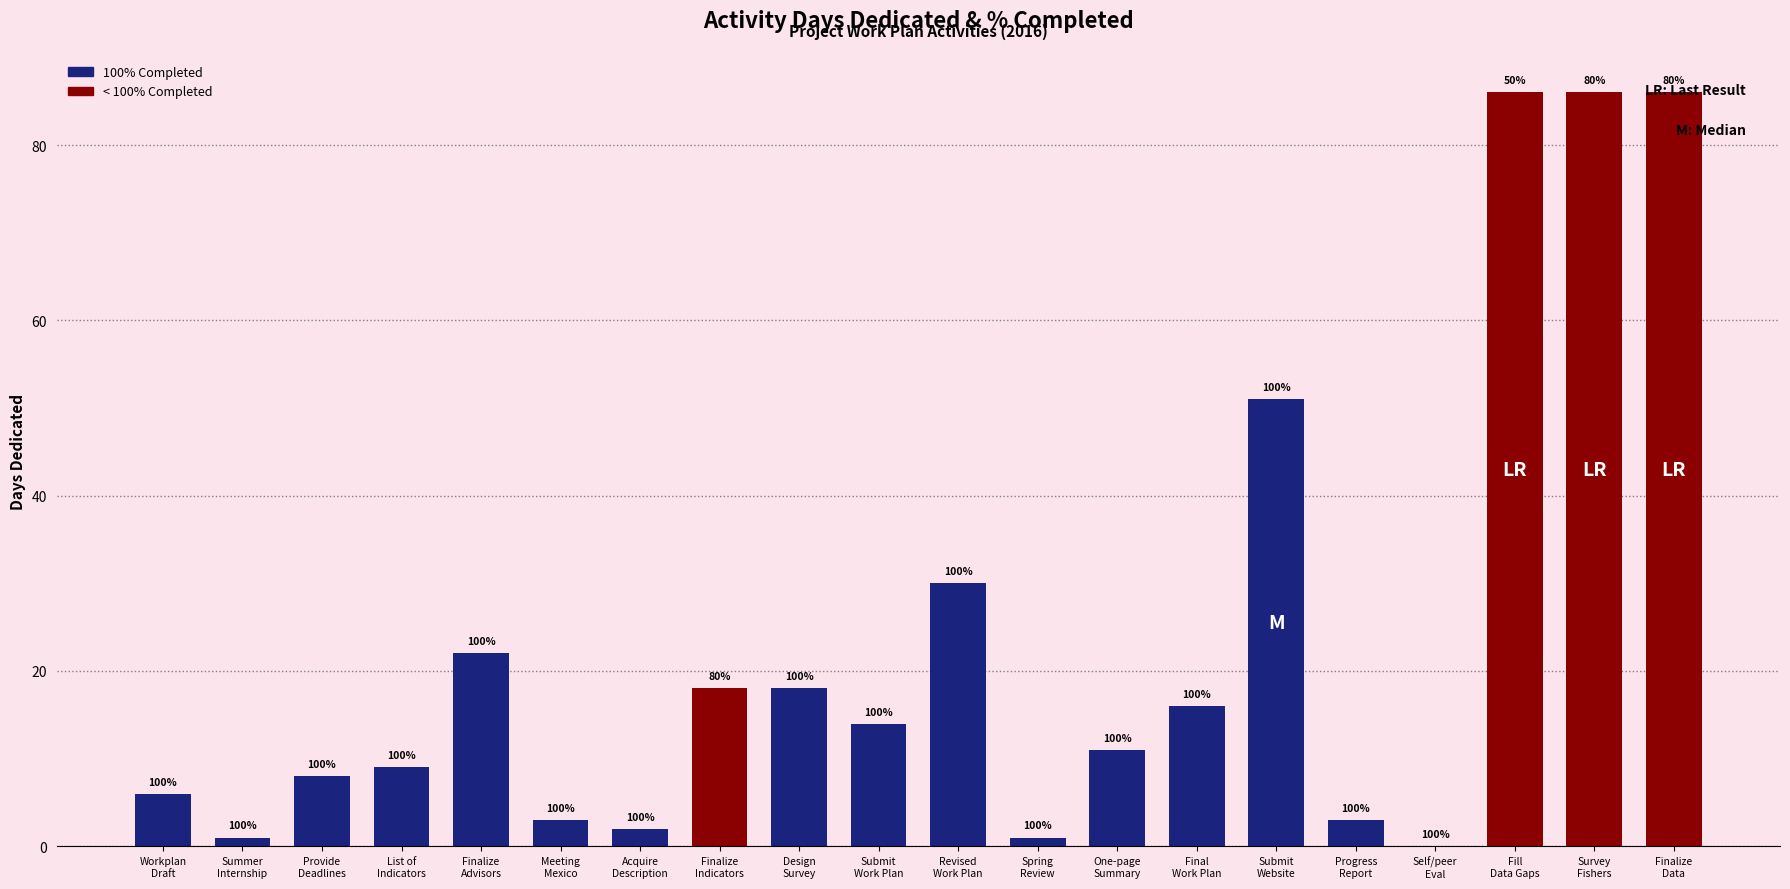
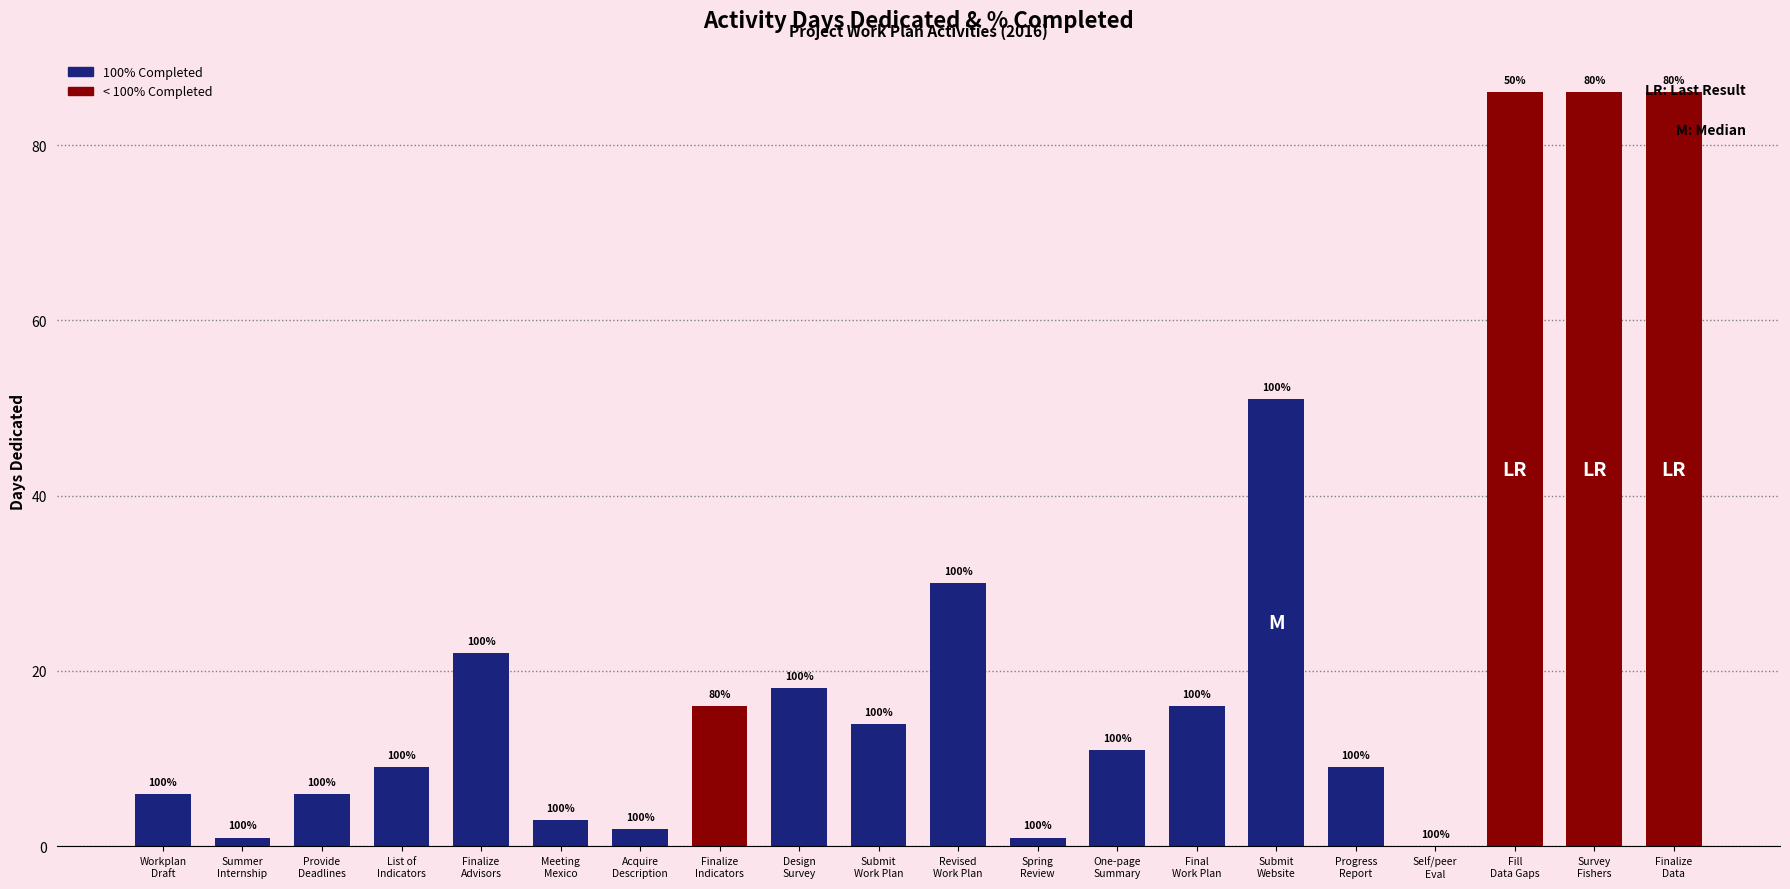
Provide Deadlines: 8 -> 6
Finalize Indicators: 18 -> 16
Progress Report: 3 -> 9
